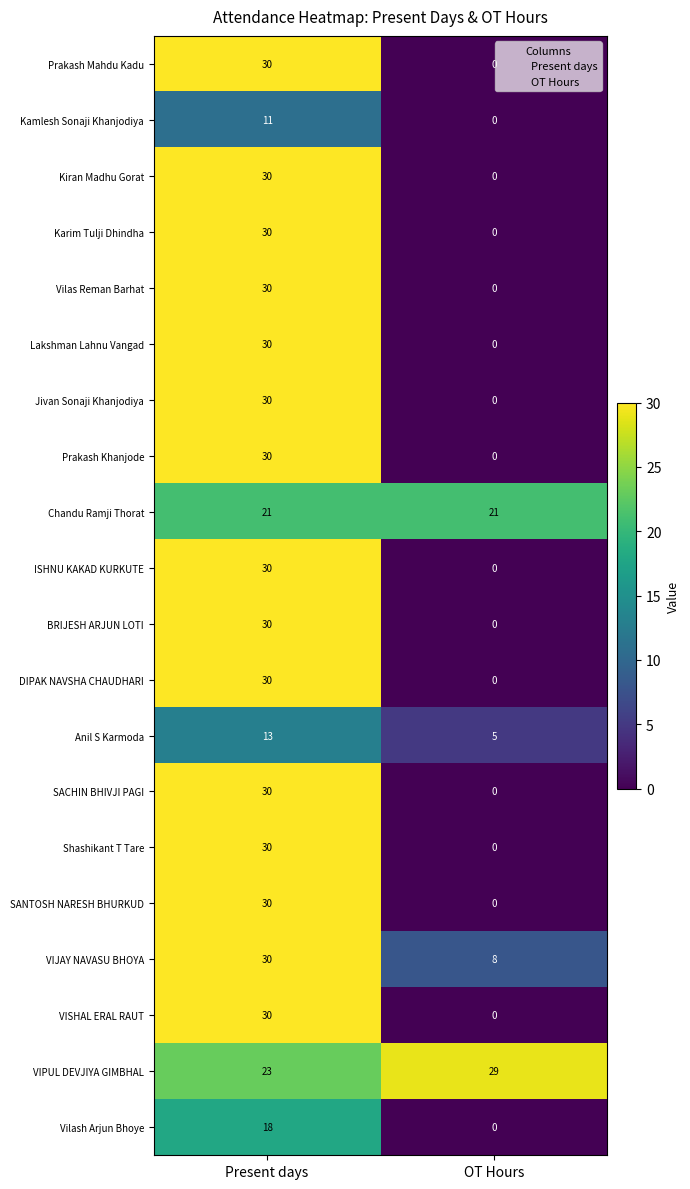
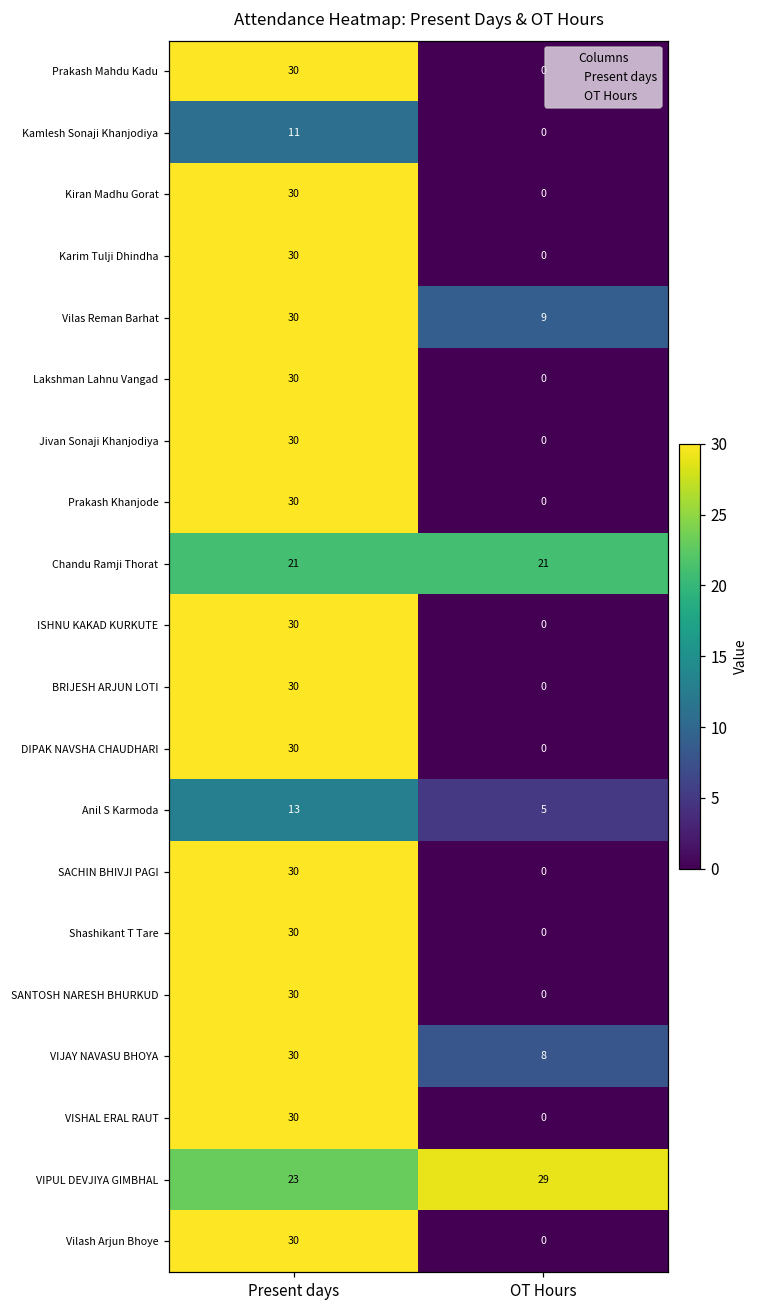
Vilas Reman Barhat, OT Hours: 0 -> 9
Vilash Arjun Bhoye, Present days: 18 -> 30
